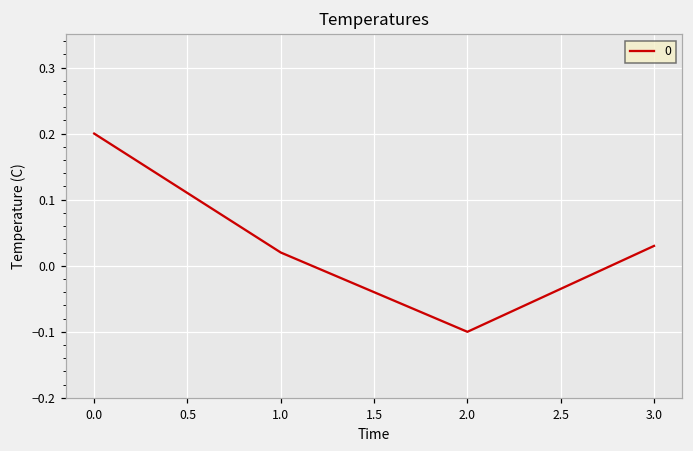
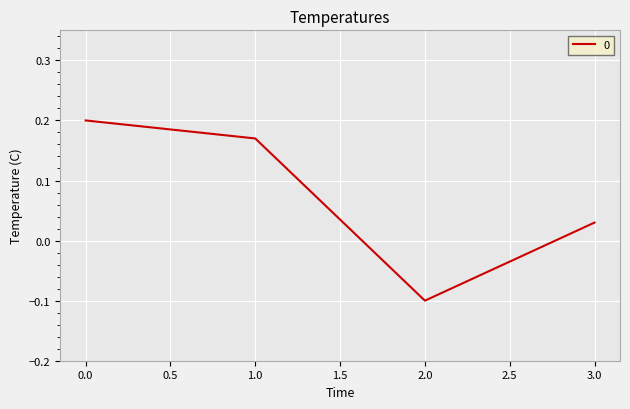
1.0: 0.02 -> 0.17
